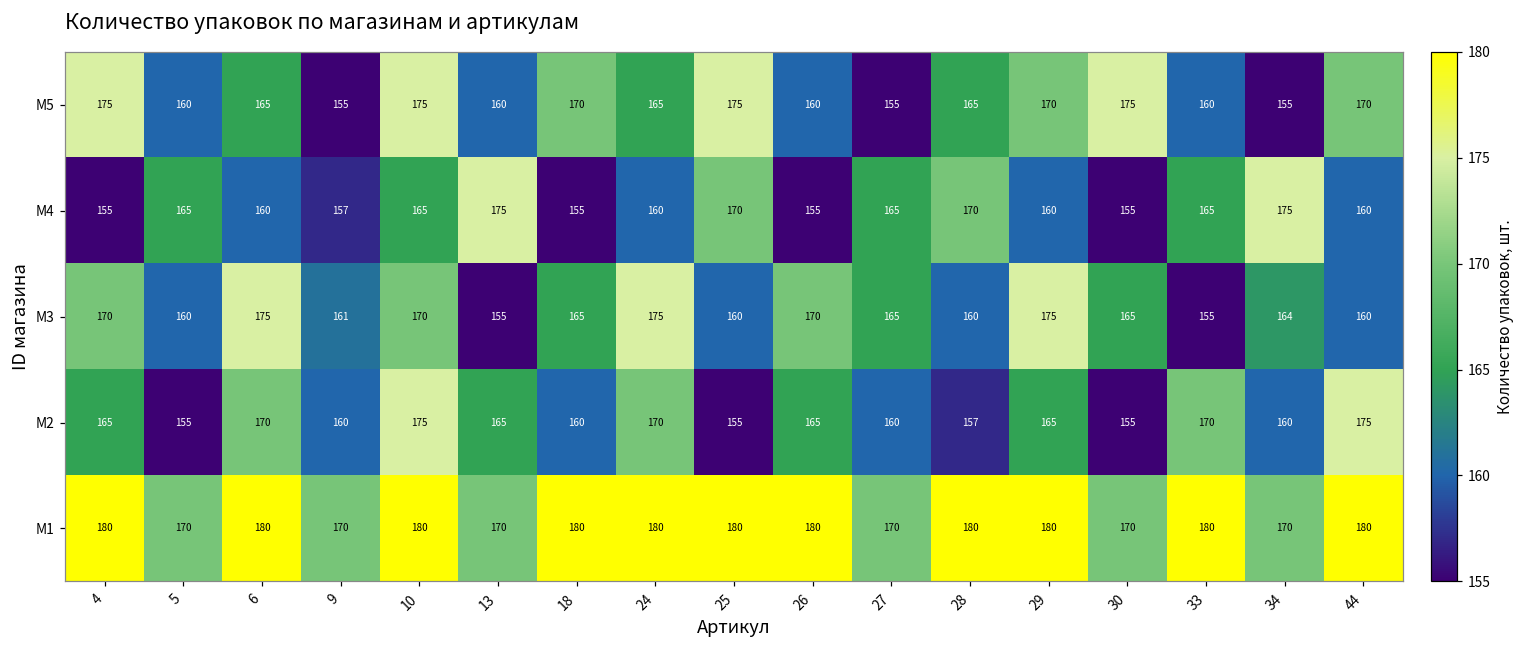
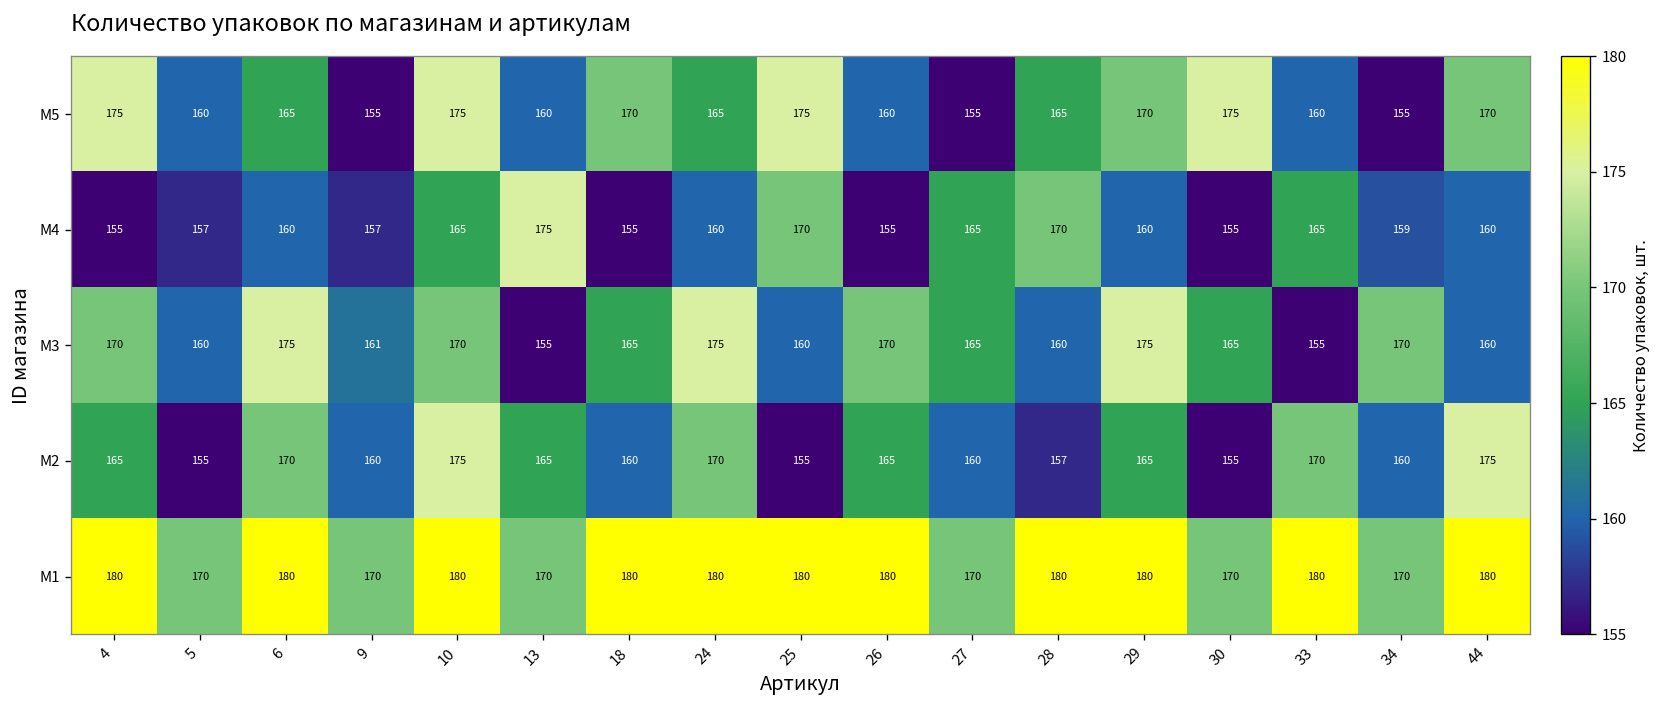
M4, 5: 165 -> 157
M4, 34: 175 -> 159
M3, 34: 164 -> 170
